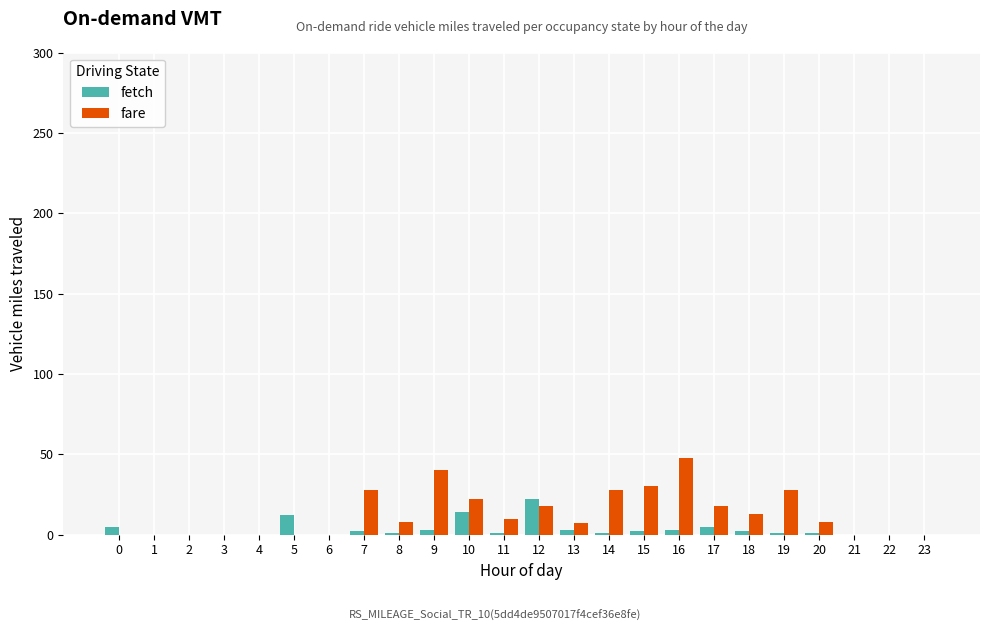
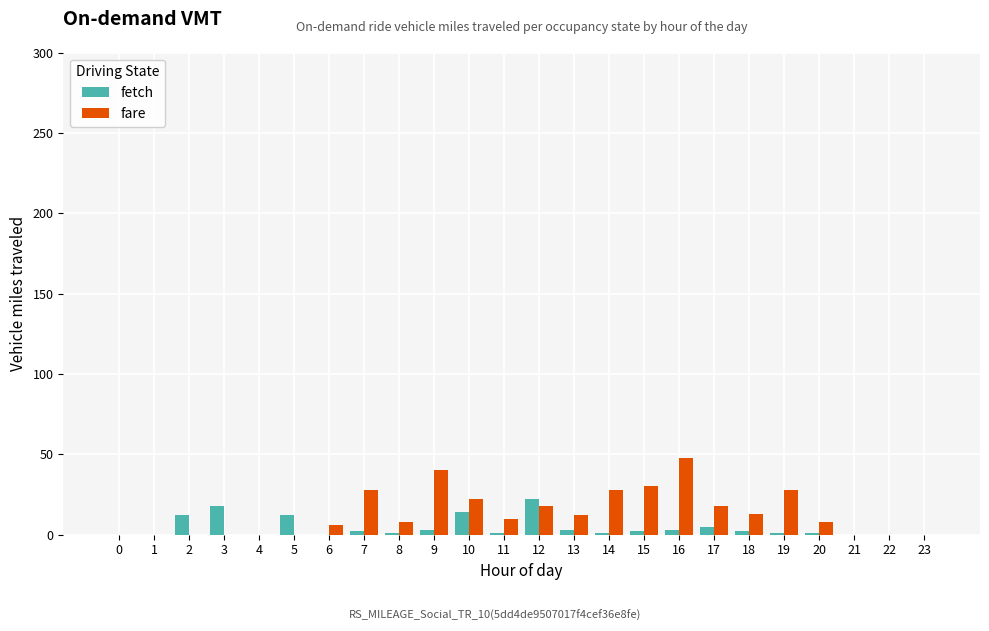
fetch, 0: 5 -> 0
fetch, 2: 0 -> 12
fetch, 3: 0 -> 18
fare, 6: 0 -> 6
fare, 13: 7 -> 12
